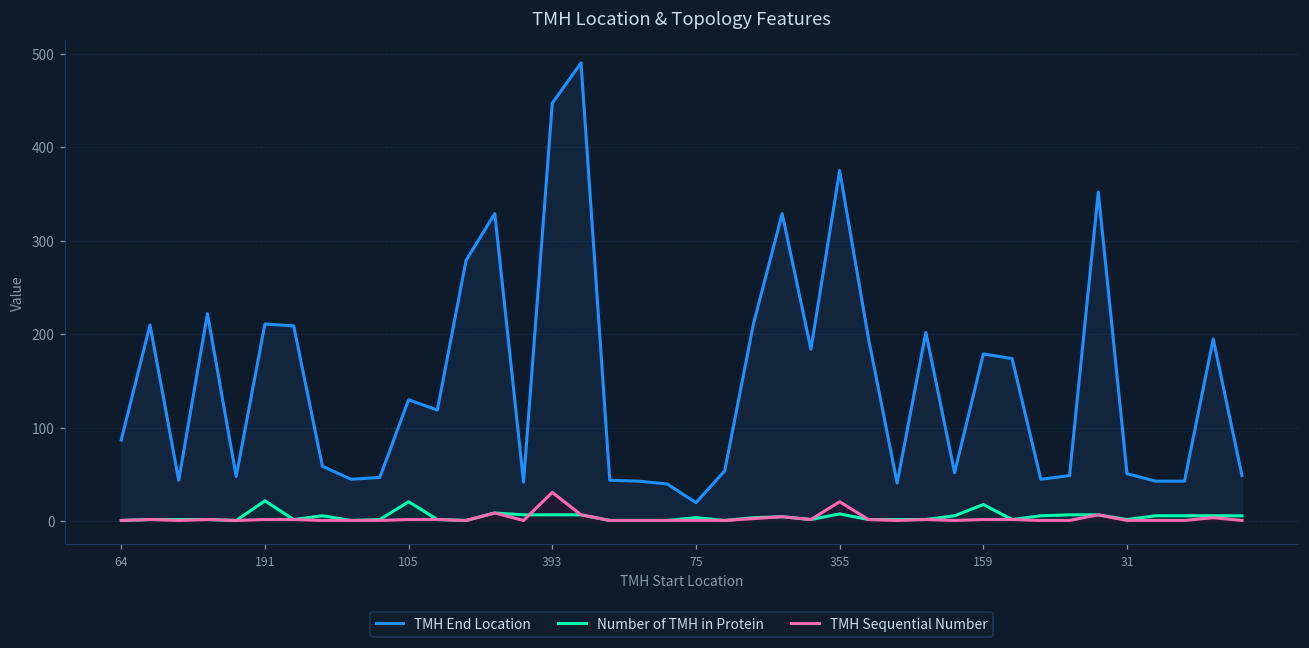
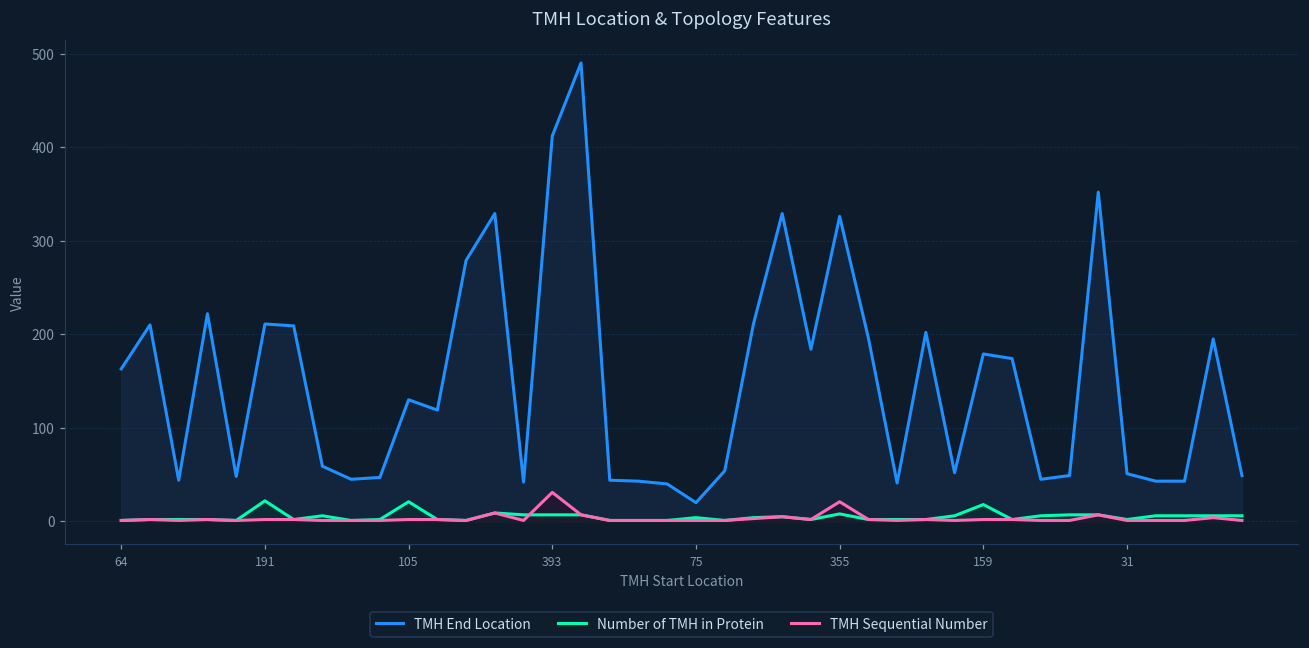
TMH End Location, 64: 90 -> 160
TMH End Location, 393: 450 -> 410
TMH End Location, 355: 380 -> 330
